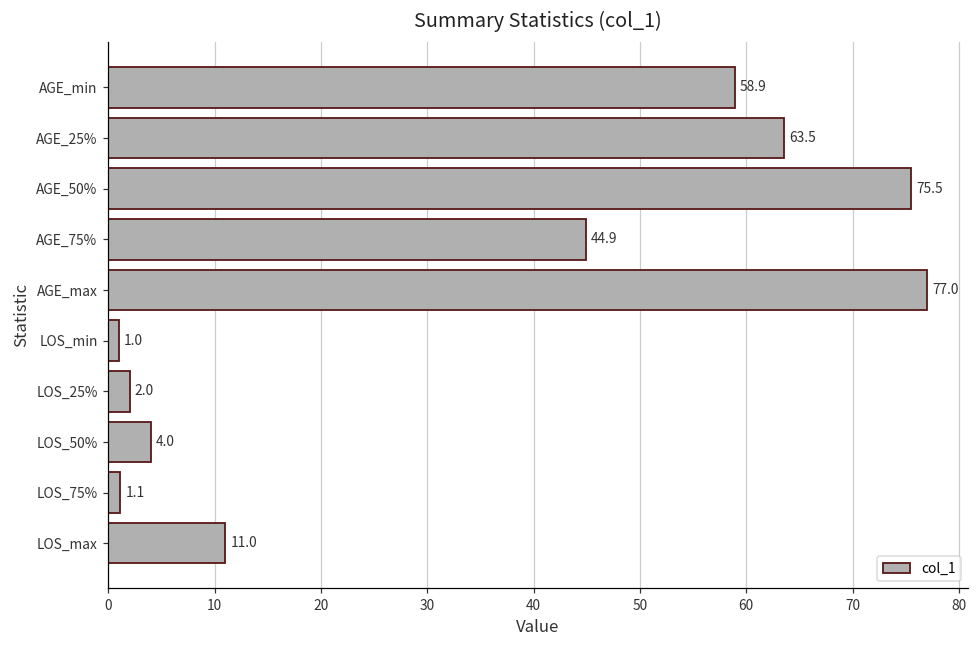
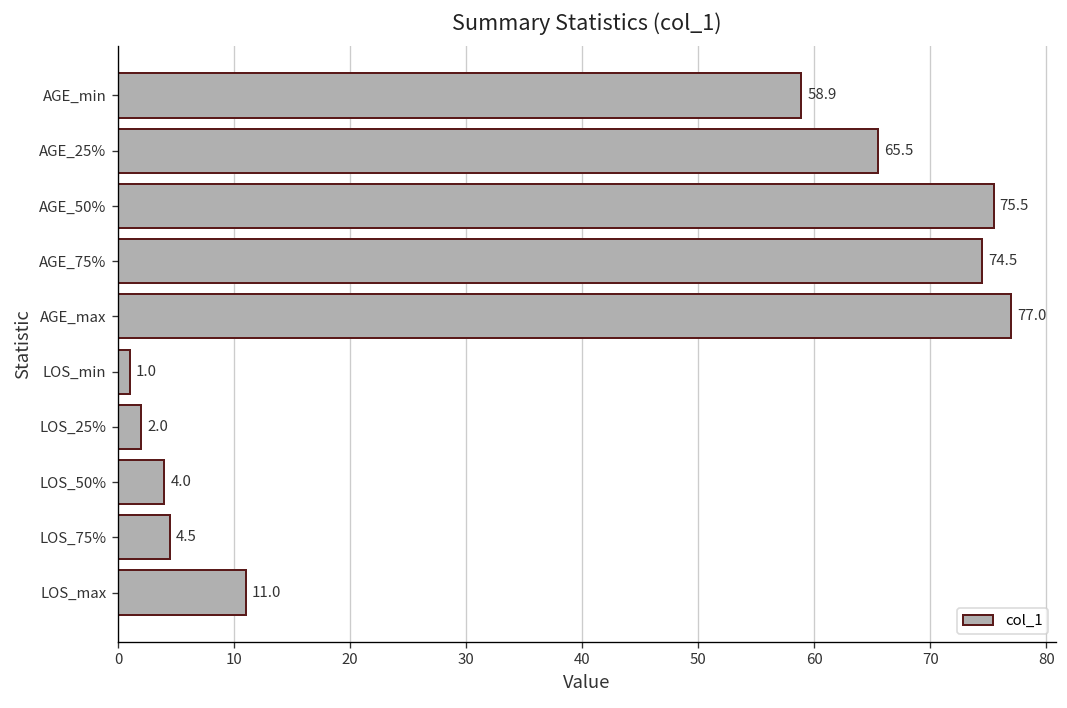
AGE_25%: 63.5 -> 65.5
AGE_75%: 44.9 -> 74.5
LOS_75%: 1.1 -> 4.5
